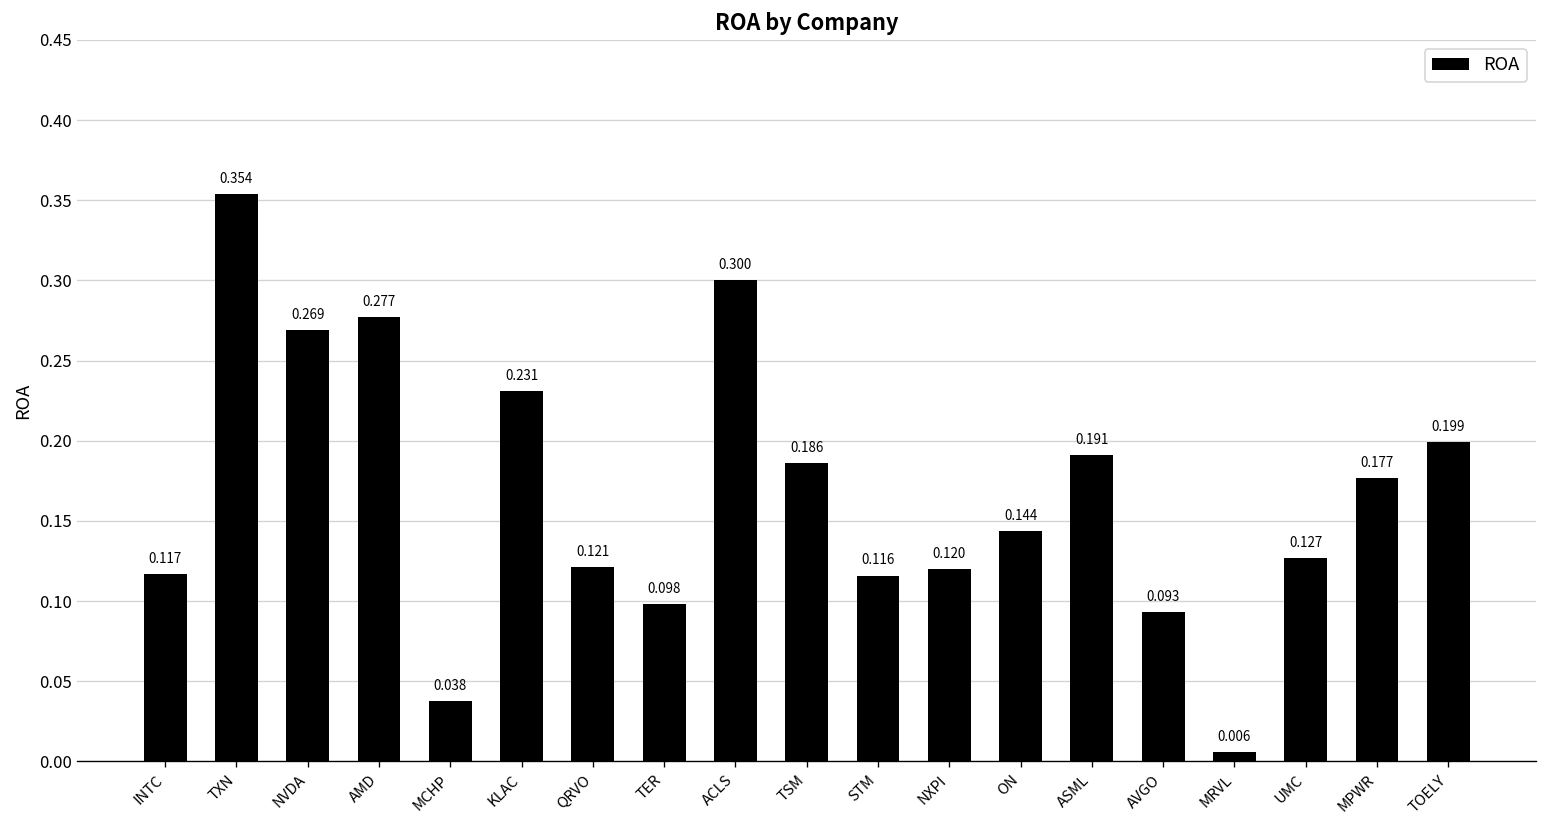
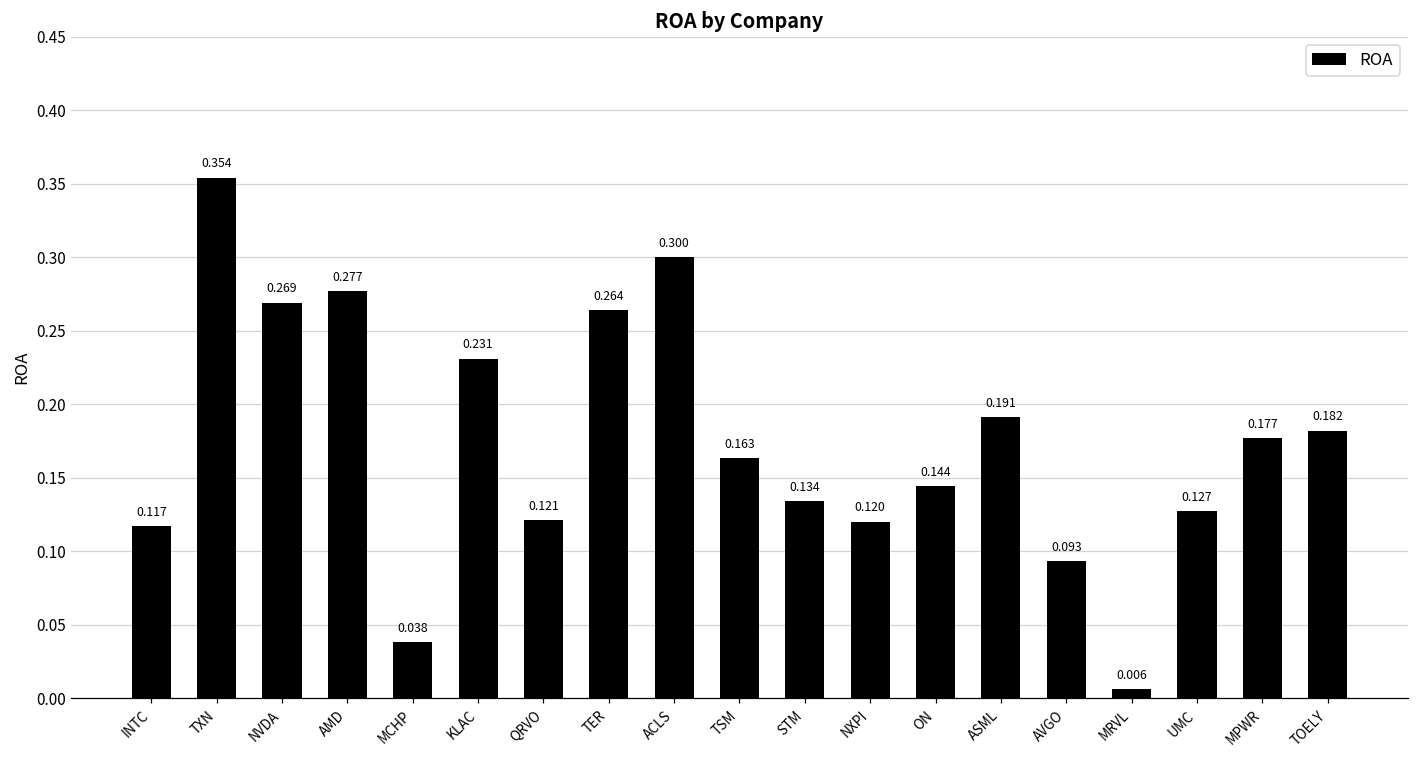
TER: 0.098 -> 0.264
TSM: 0.186 -> 0.163
STM: 0.116 -> 0.134
TOELY: 0.199 -> 0.182
